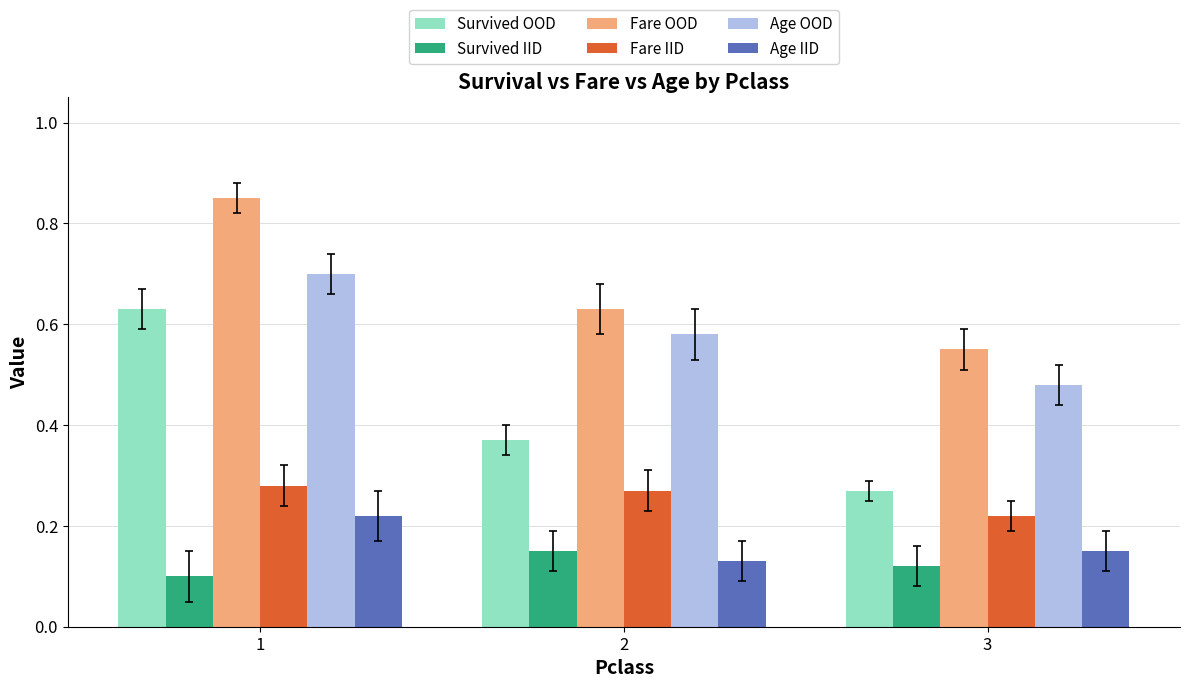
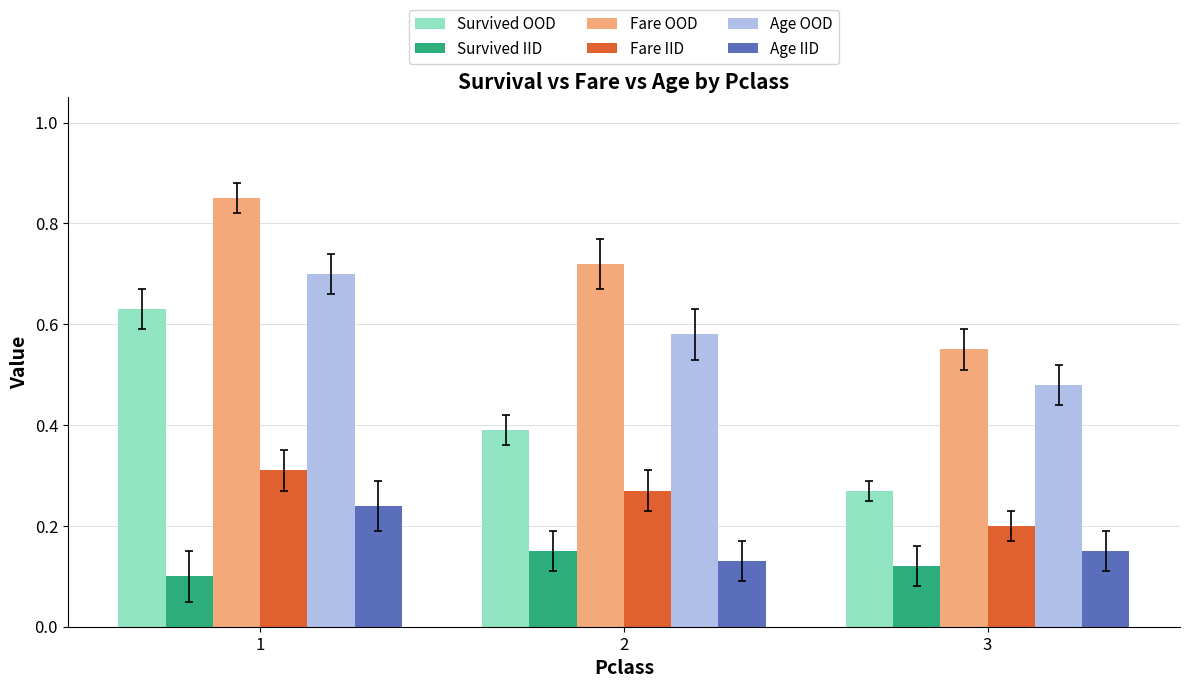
Fare IID, 1: 0.28 -> 0.31
Age IID, 1: 0.22 -> 0.24
Survived OOD, 2: 0.37 -> 0.39
Fare OOD, 2: 0.63 -> 0.72
Fare IID, 3: 0.22 -> 0.20
